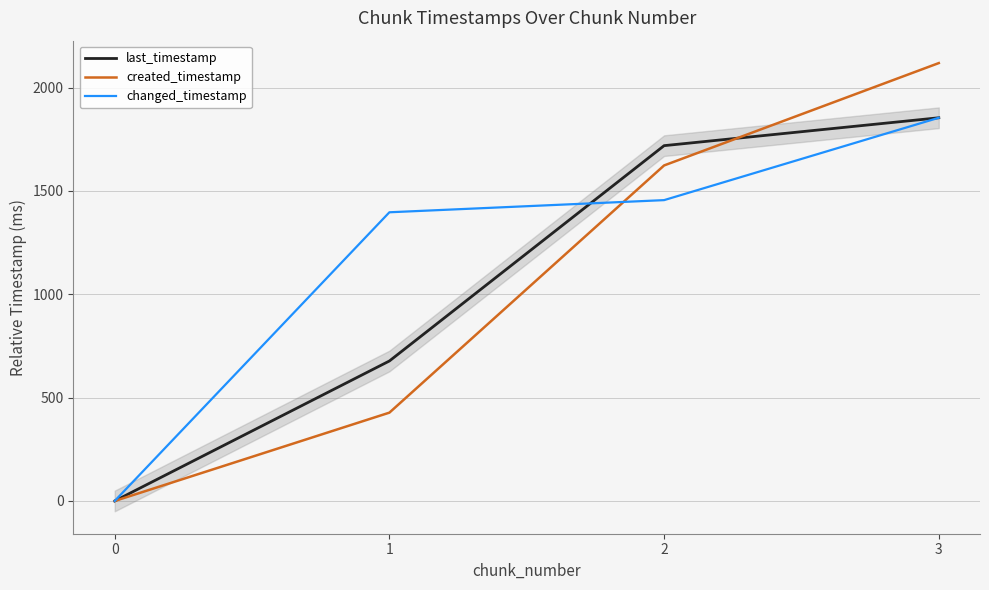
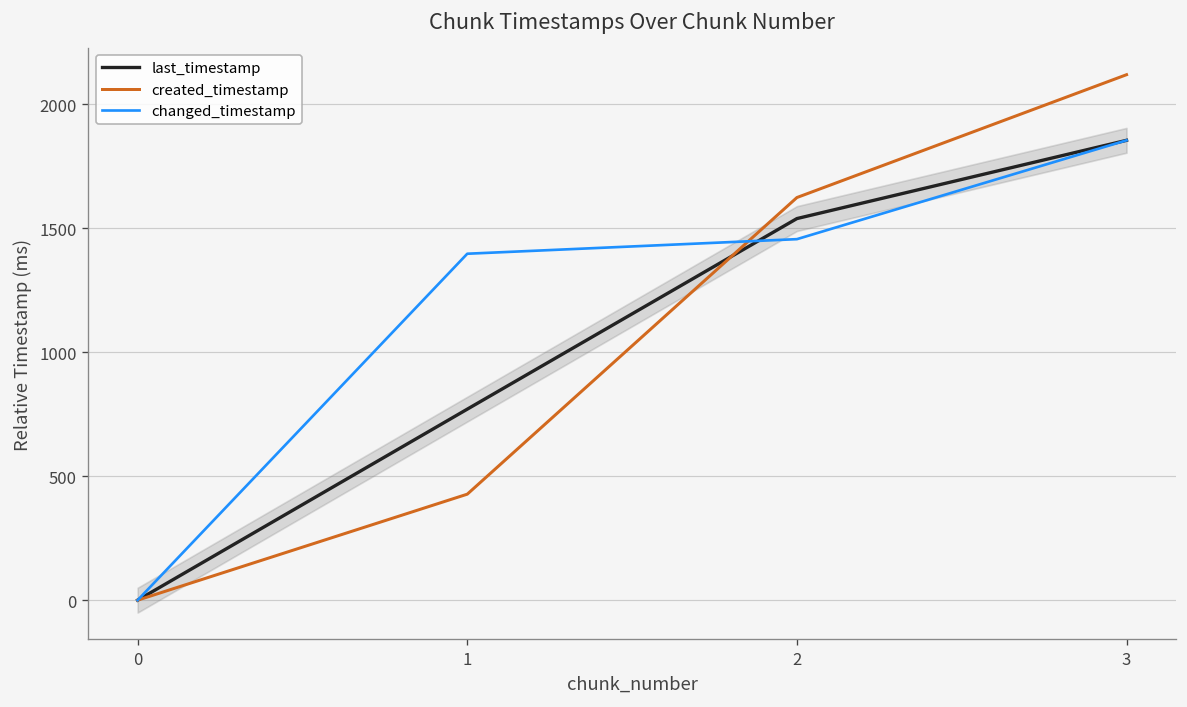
last_timestamp, 1: 680 -> 770
last_timestamp, 2: 1720 -> 1540
